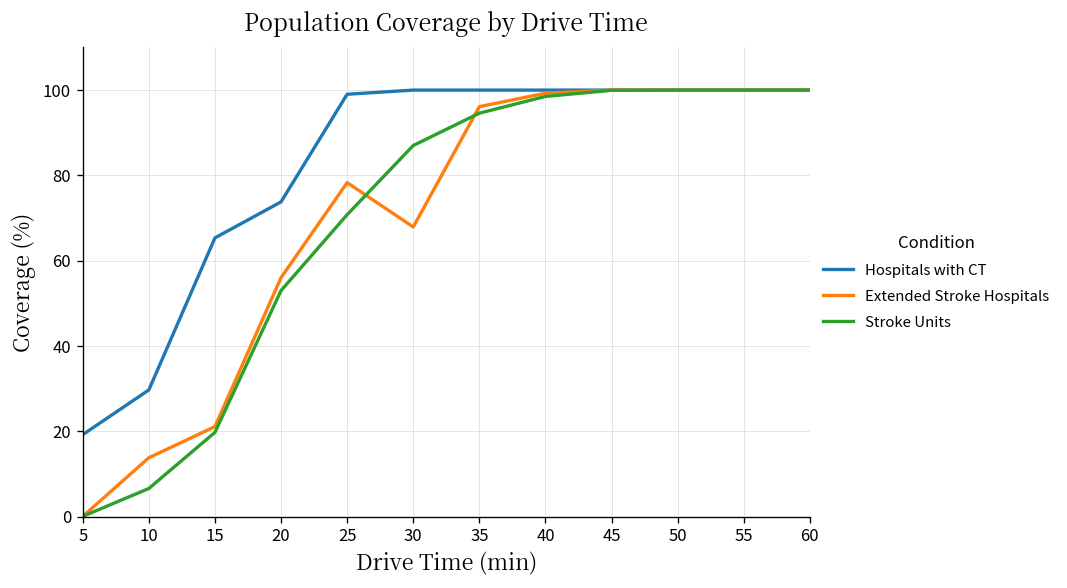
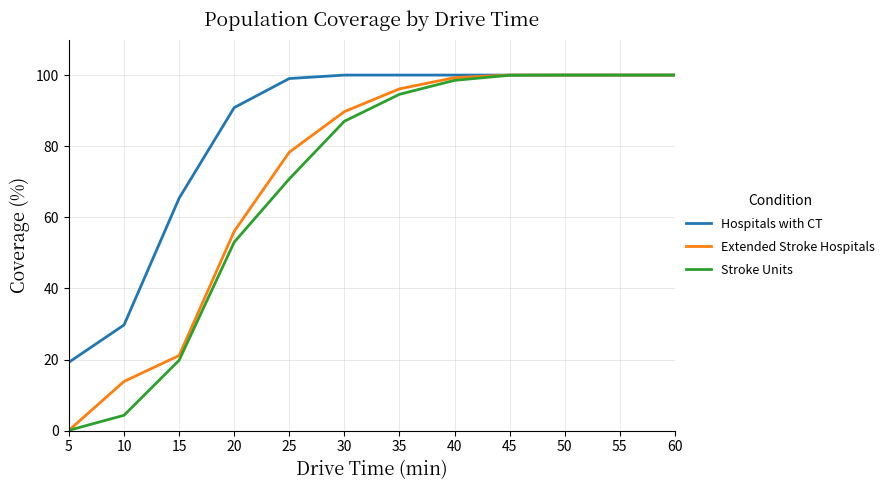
Stroke Units, 10: 7 -> 4
Hospitals with CT, 20: 74 -> 91
Extended Stroke Hospitals, 30: 68 -> 90
